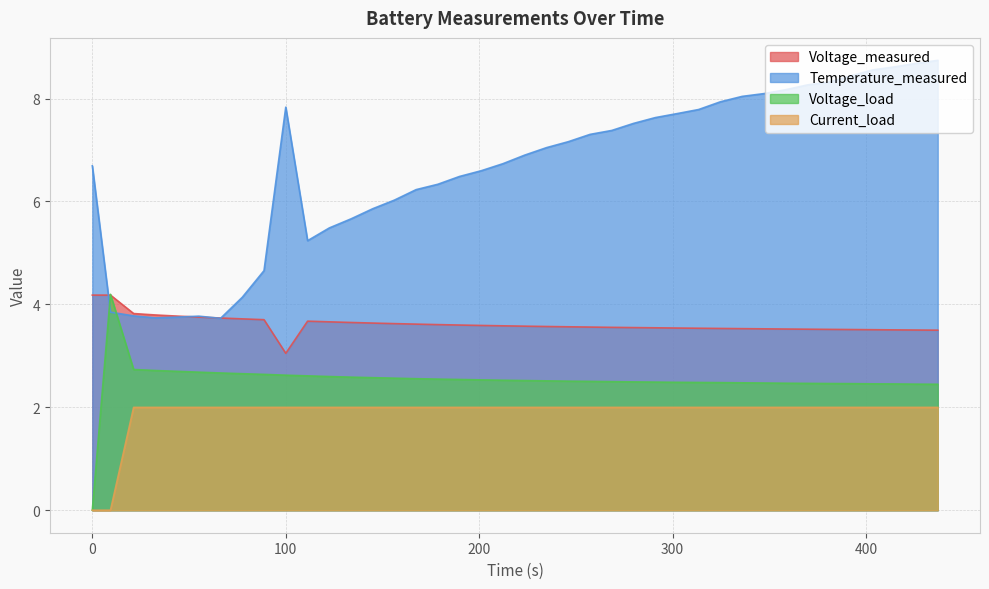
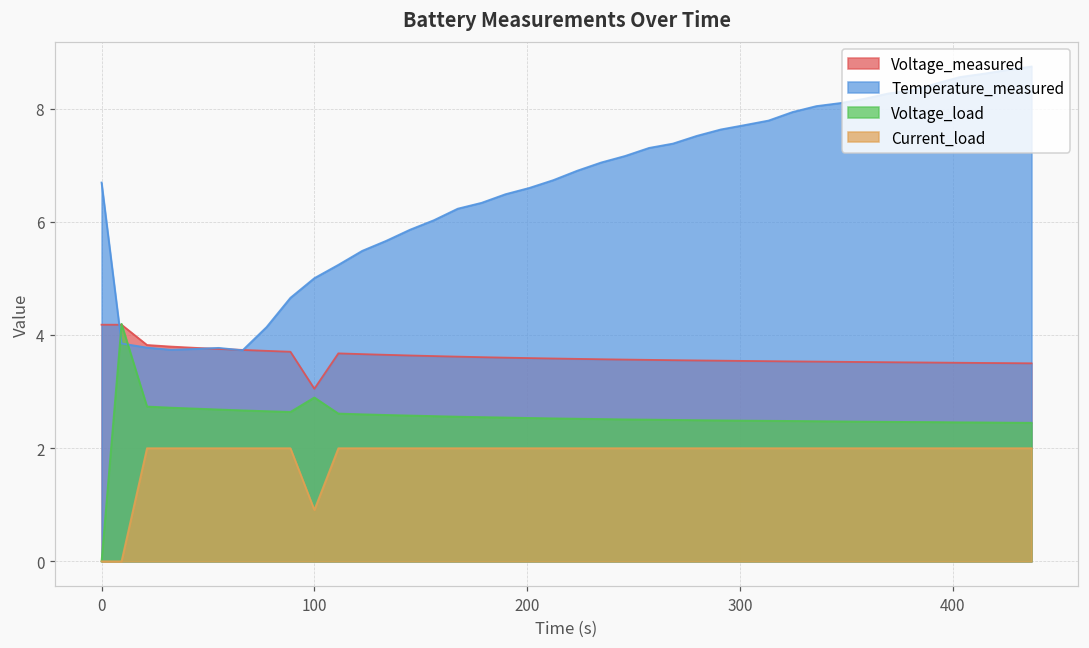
Temperature_measured, 100: 7.8 -> 5.0
Voltage_load, 100: 2.6 -> 2.9
Current_load, 100: 2.0 -> 0.9
